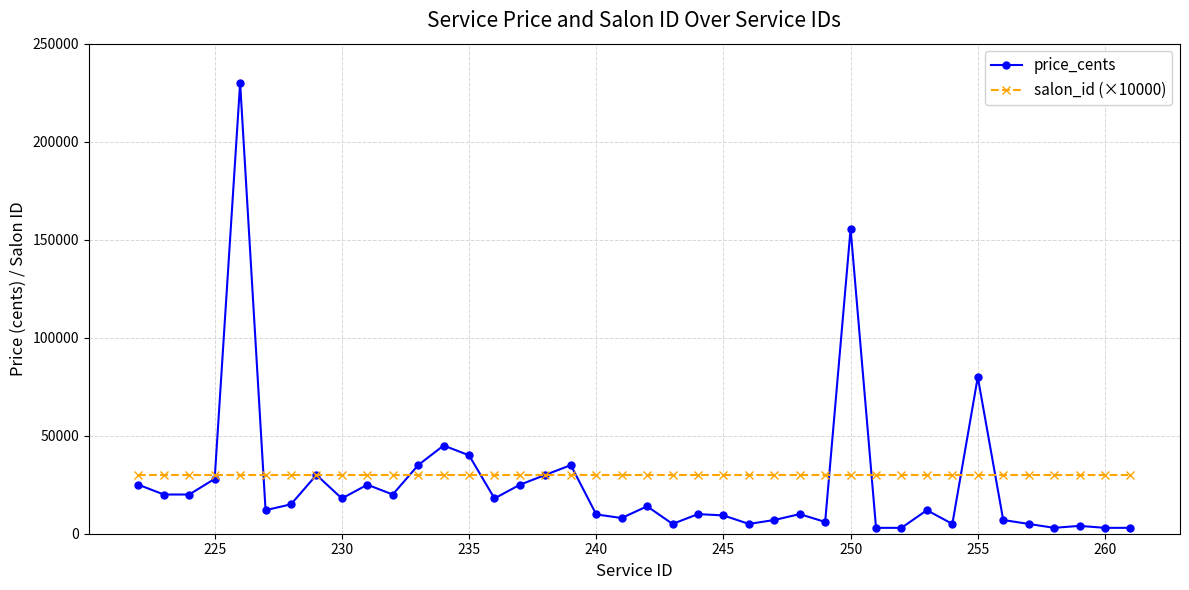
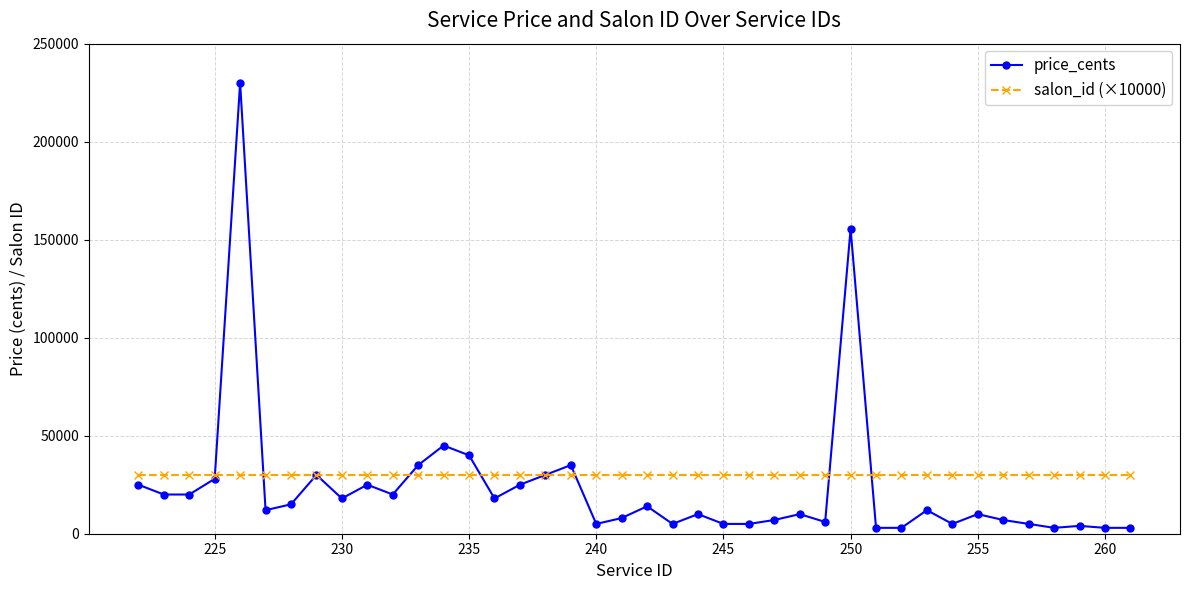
price_cents, 240: 10000 -> 5000
price_cents, 245: 9000 -> 5000
price_cents, 255: 80000 -> 10000
